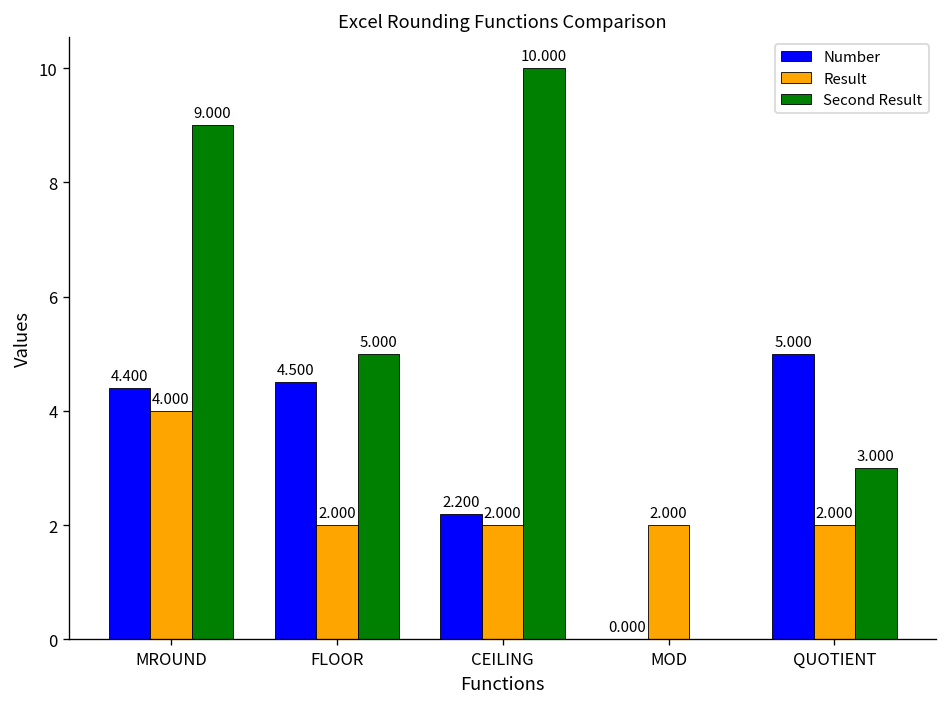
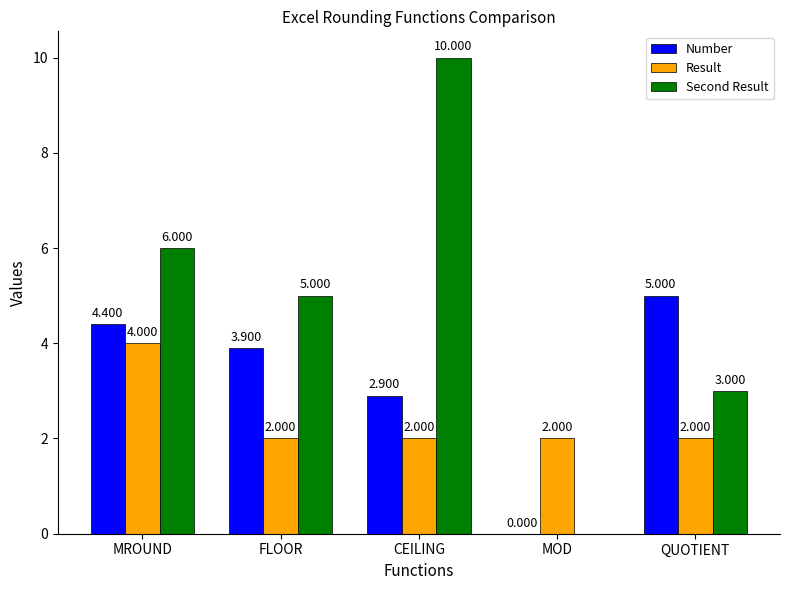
Second Result, MROUND: 9.000 -> 6.000
Number, FLOOR: 4.500 -> 3.900
Number, CEILING: 2.200 -> 2.900
